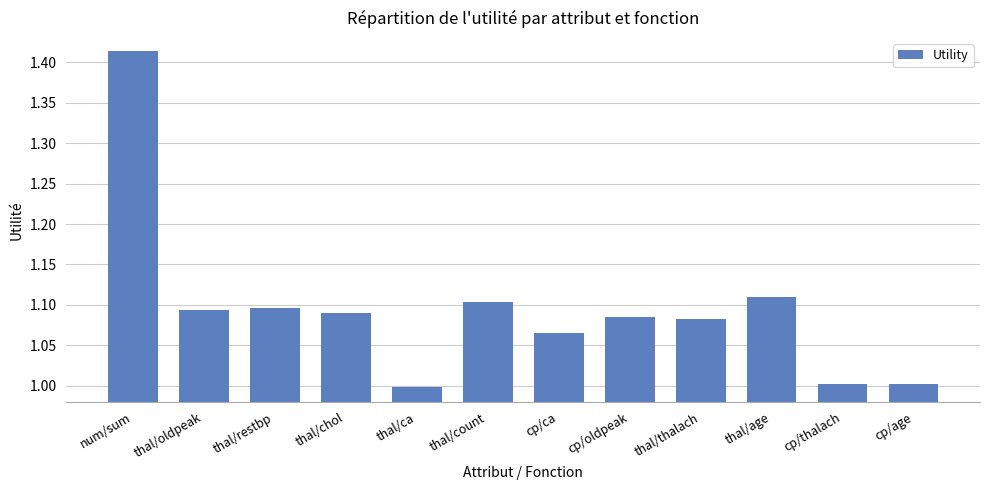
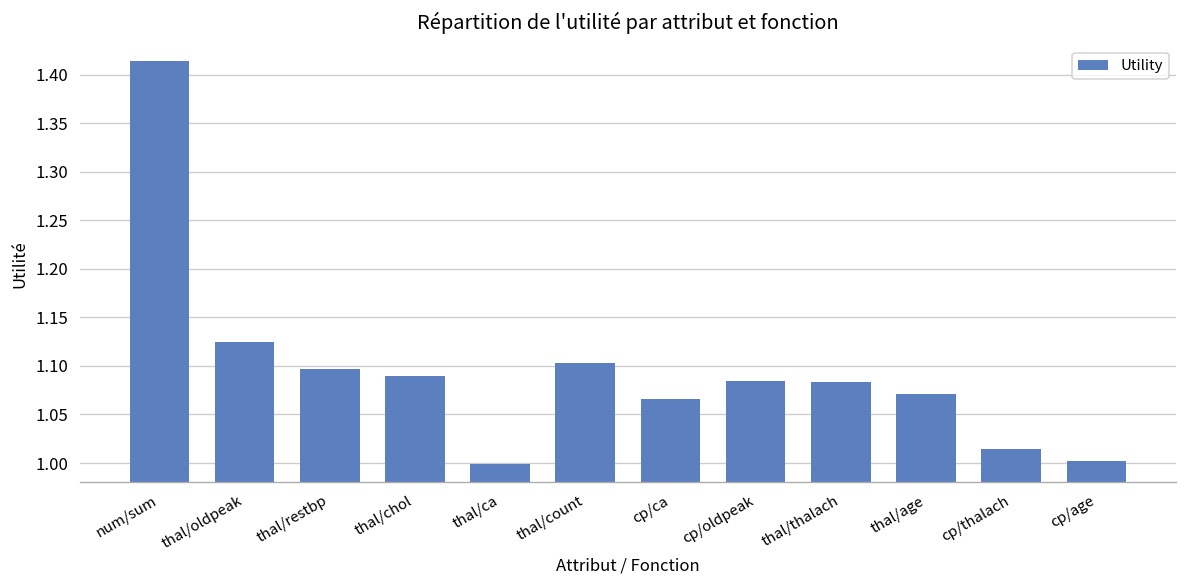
thal/oldpeak: 1.09 -> 1.12
thal/age: 1.11 -> 1.07
cp/thalach: 1.00 -> 1.01
